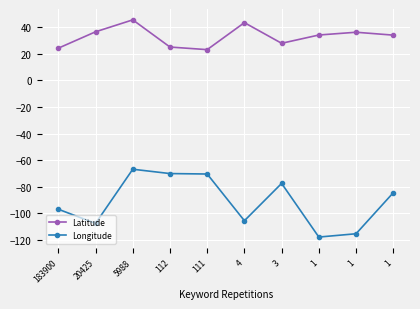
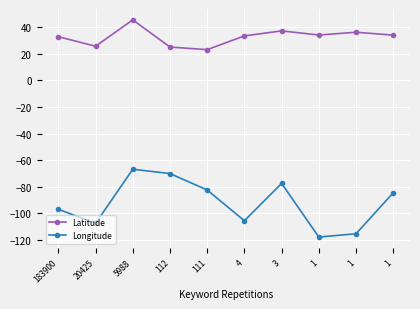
Latitude, 183900: 24 -> 33
Latitude, 20425: 37 -> 26
Longitude, 111: -70 -> -82
Latitude, 4: 43 -> 33
Latitude, 3: 28 -> 37
